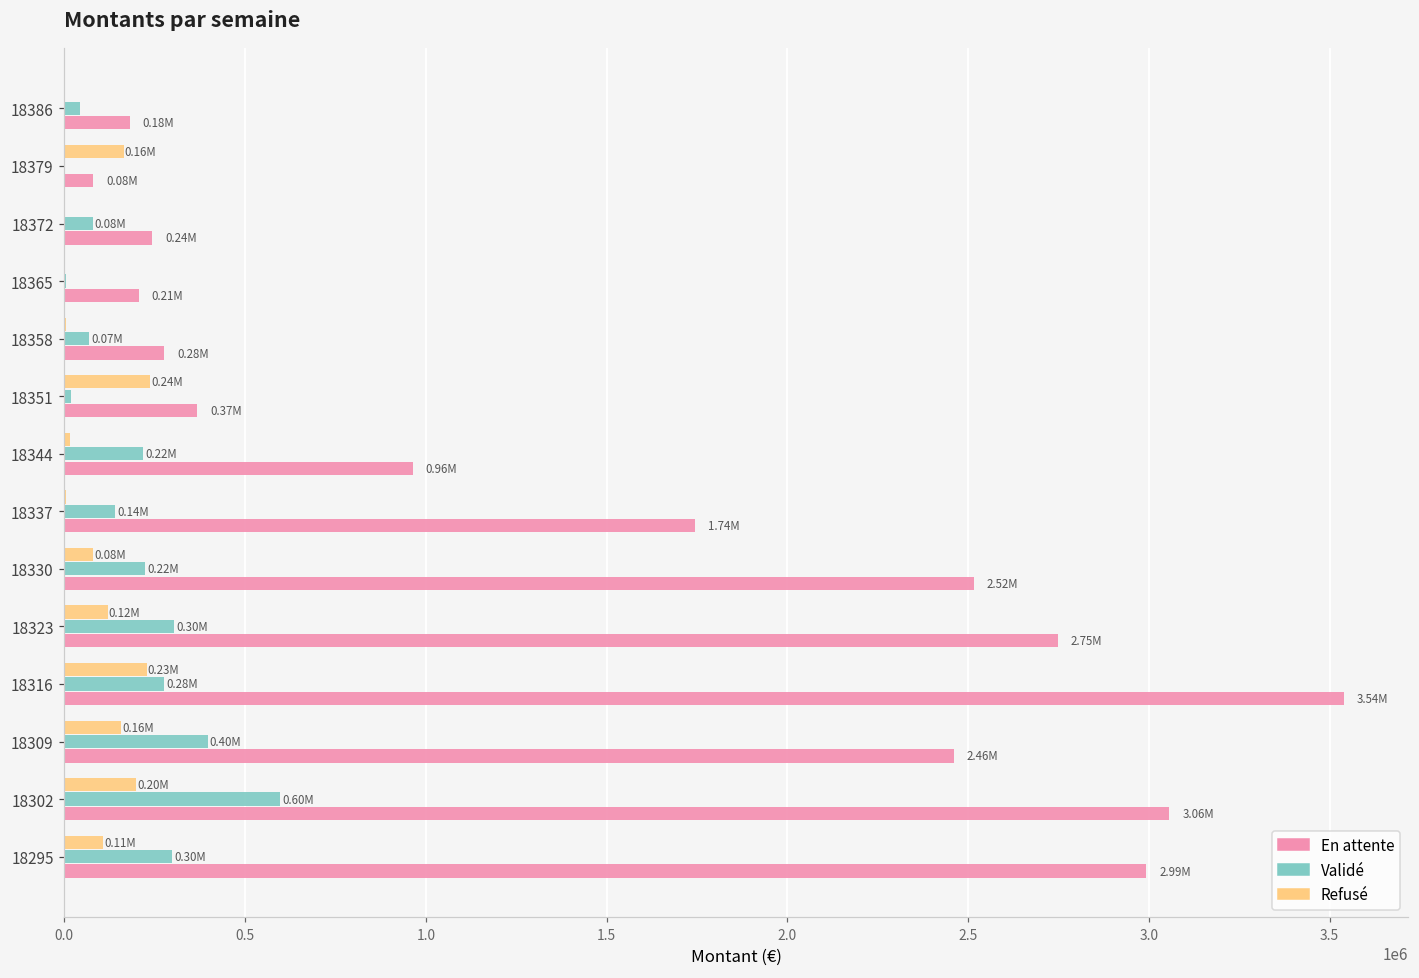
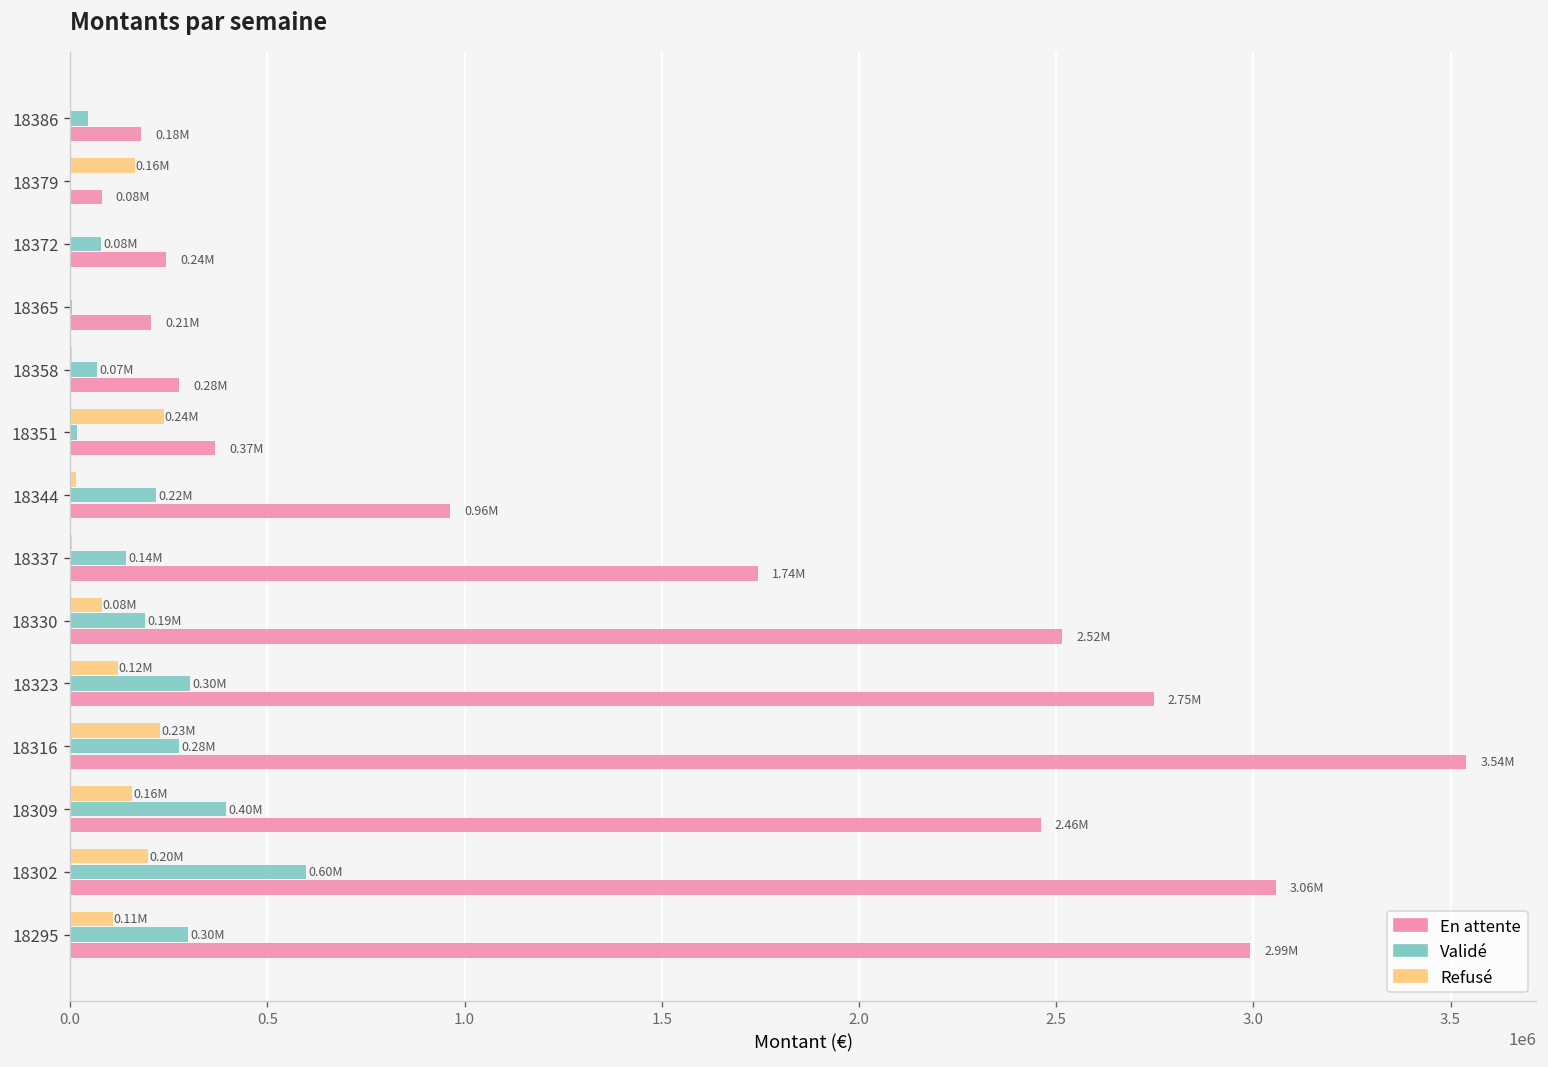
Validé, 18330: 0.22M -> 0.19M
